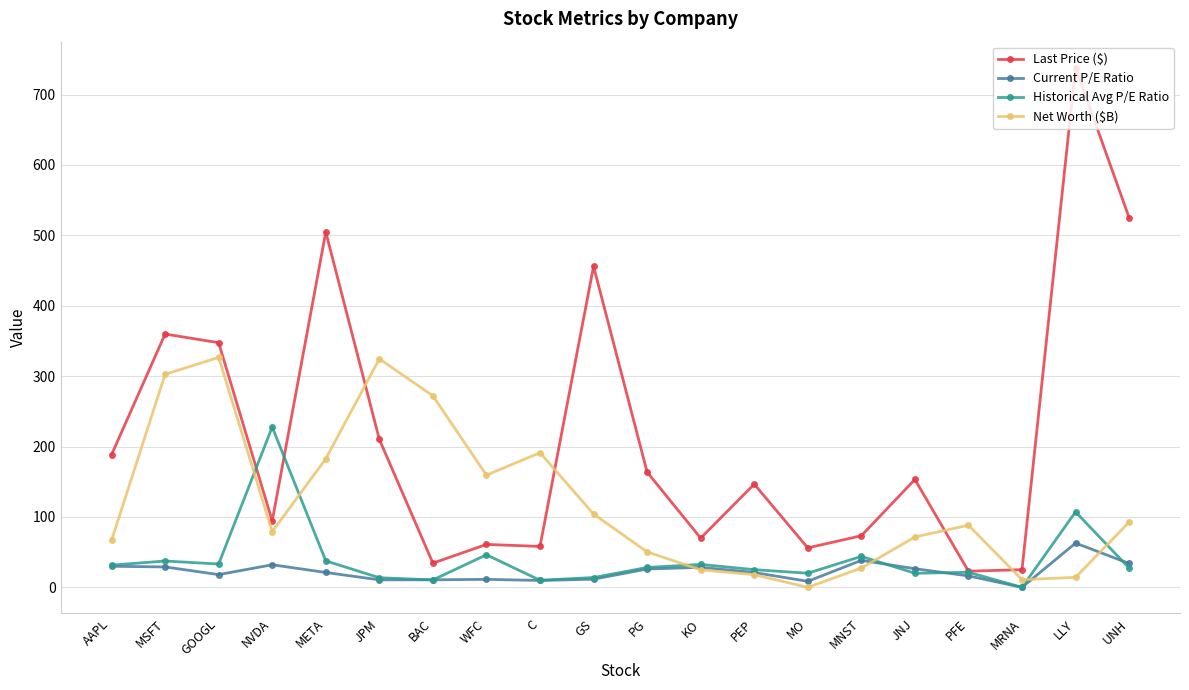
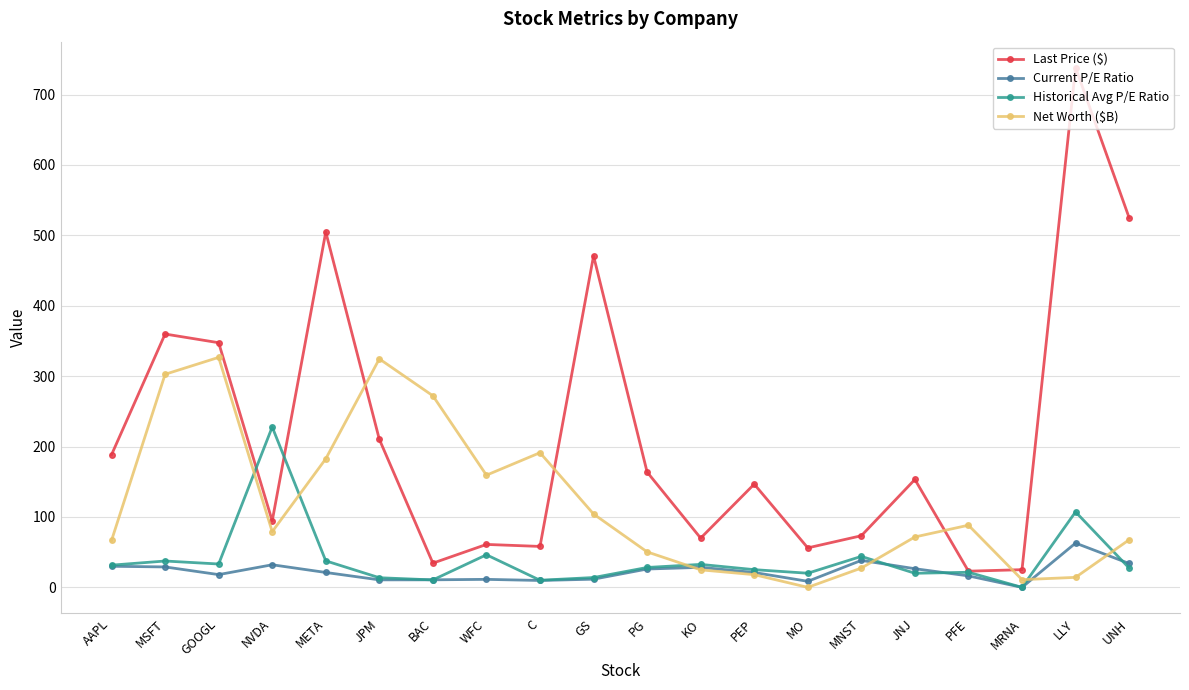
Last Price ($), GS: 460 -> 470
Net Worth ($B), UNH: 90 -> 70
